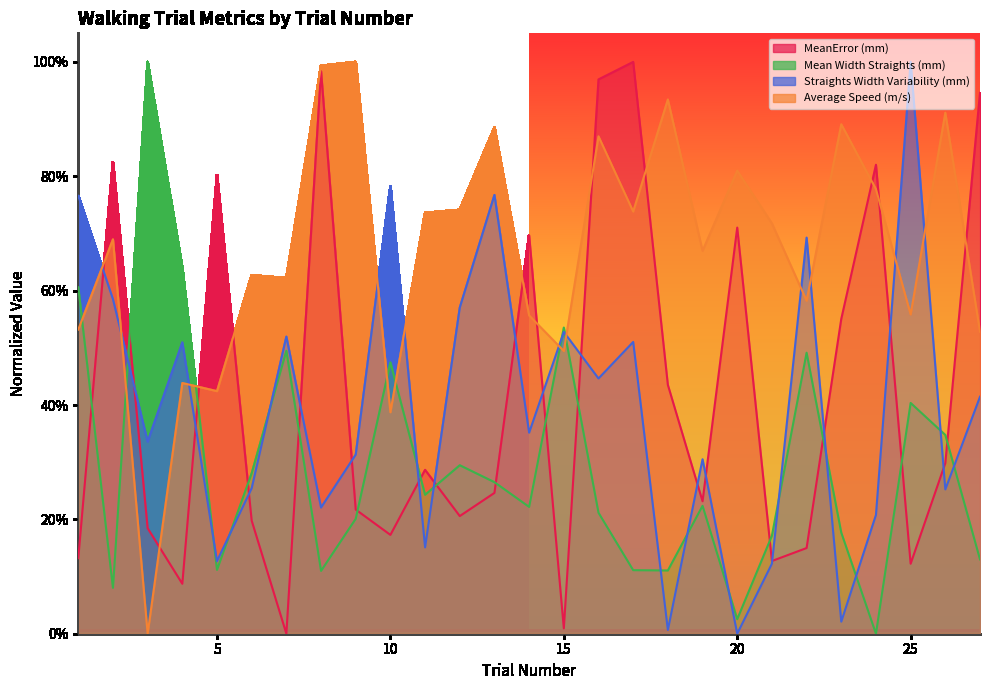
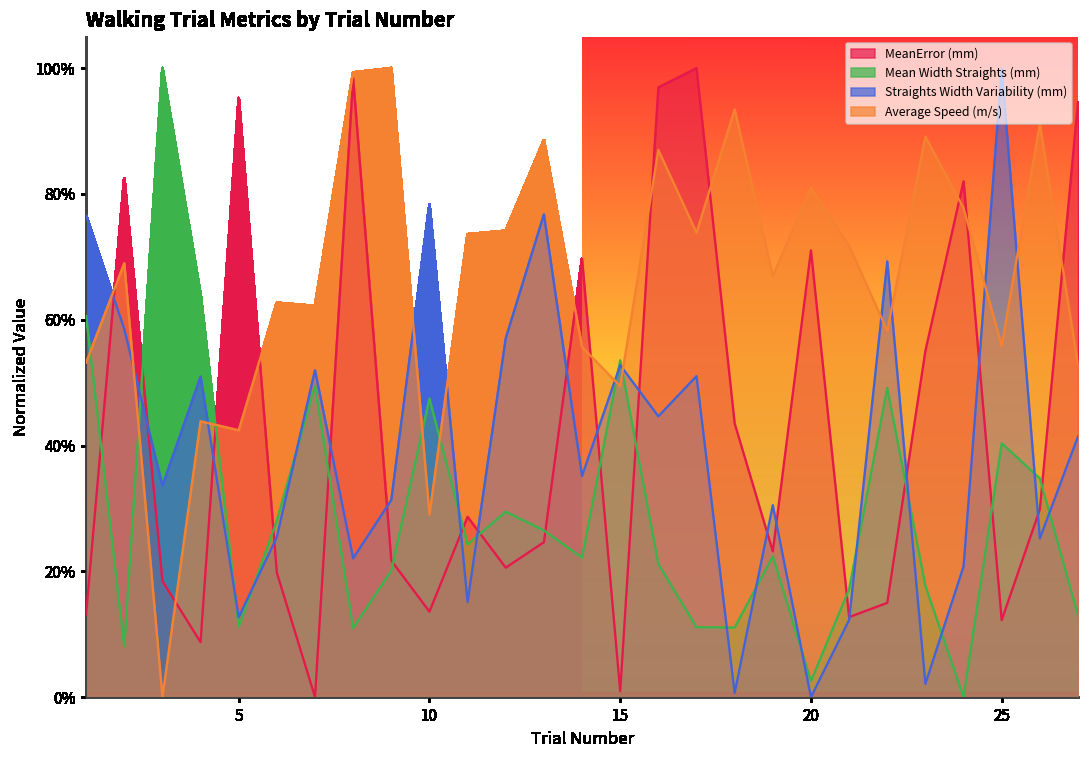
MeanError (mm), 5: 80% -> 95%
MeanError (mm), 10: 17% -> 14%
Average Speed (m/s), 10: 39% -> 29%
